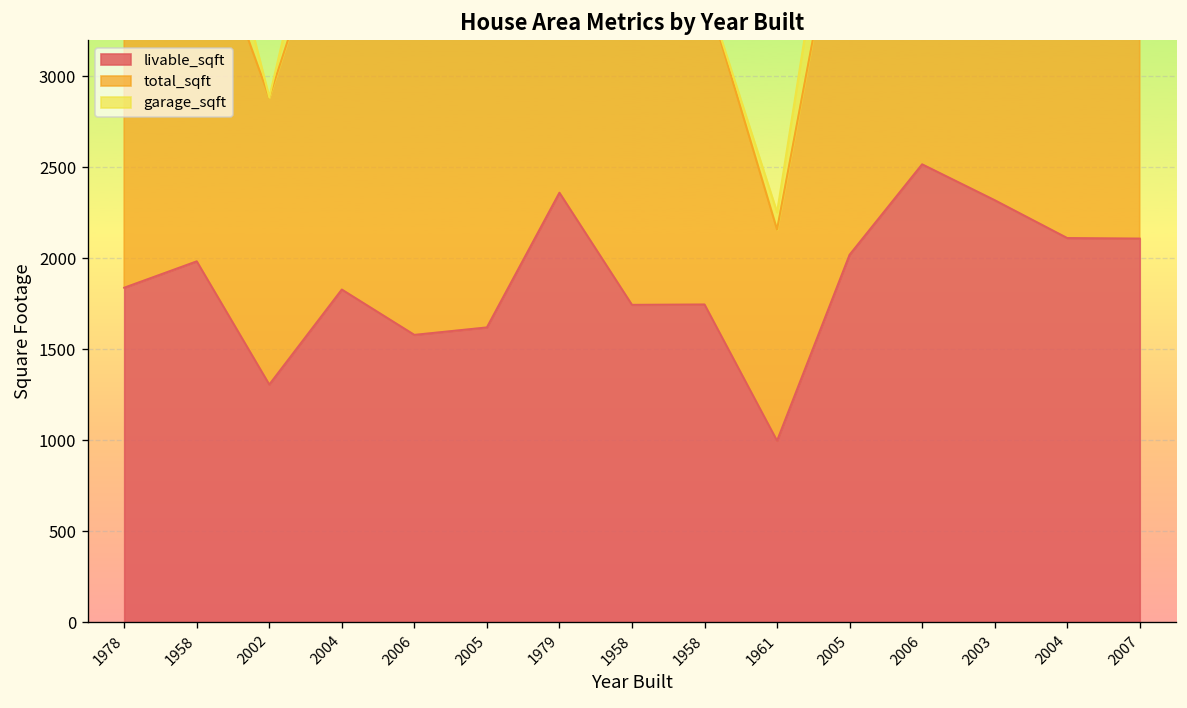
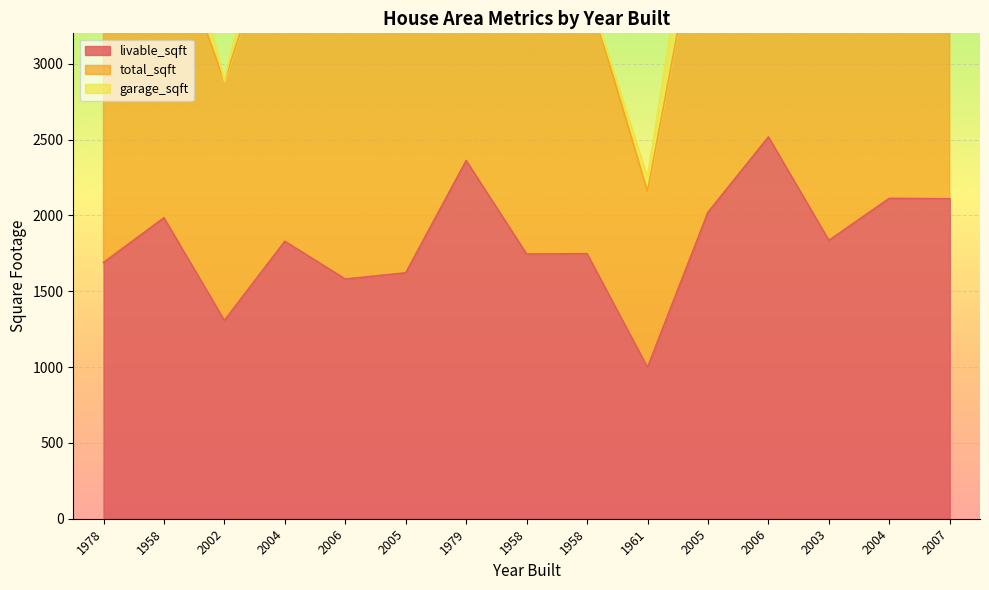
livable_sqft, 1978: 1840 -> 1690
livable_sqft, 2003: 2320 -> 1840
